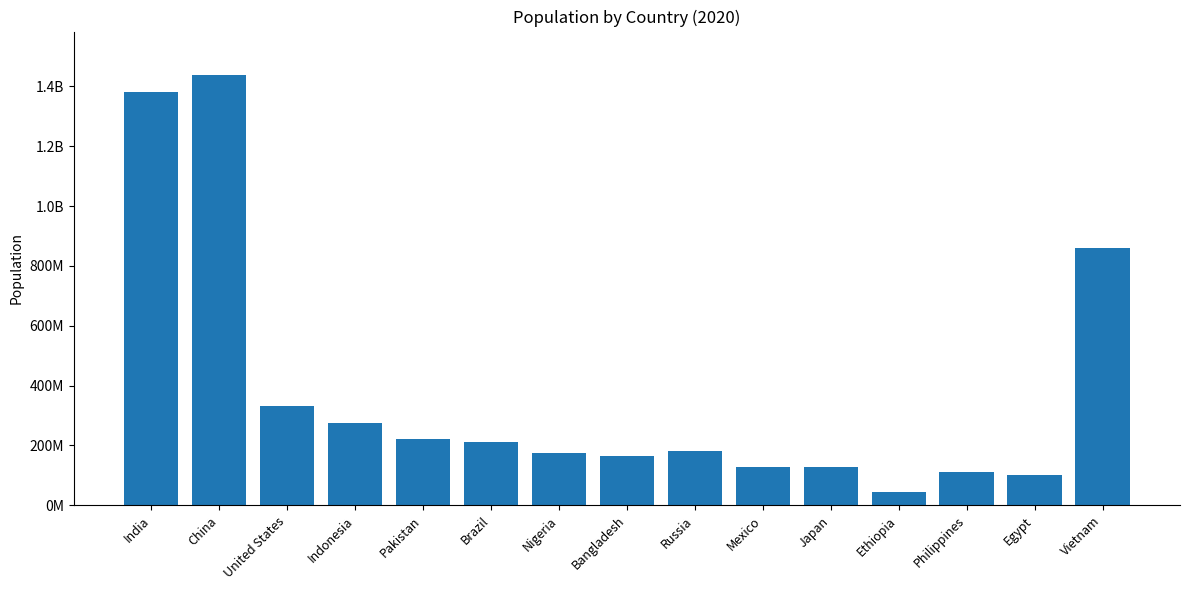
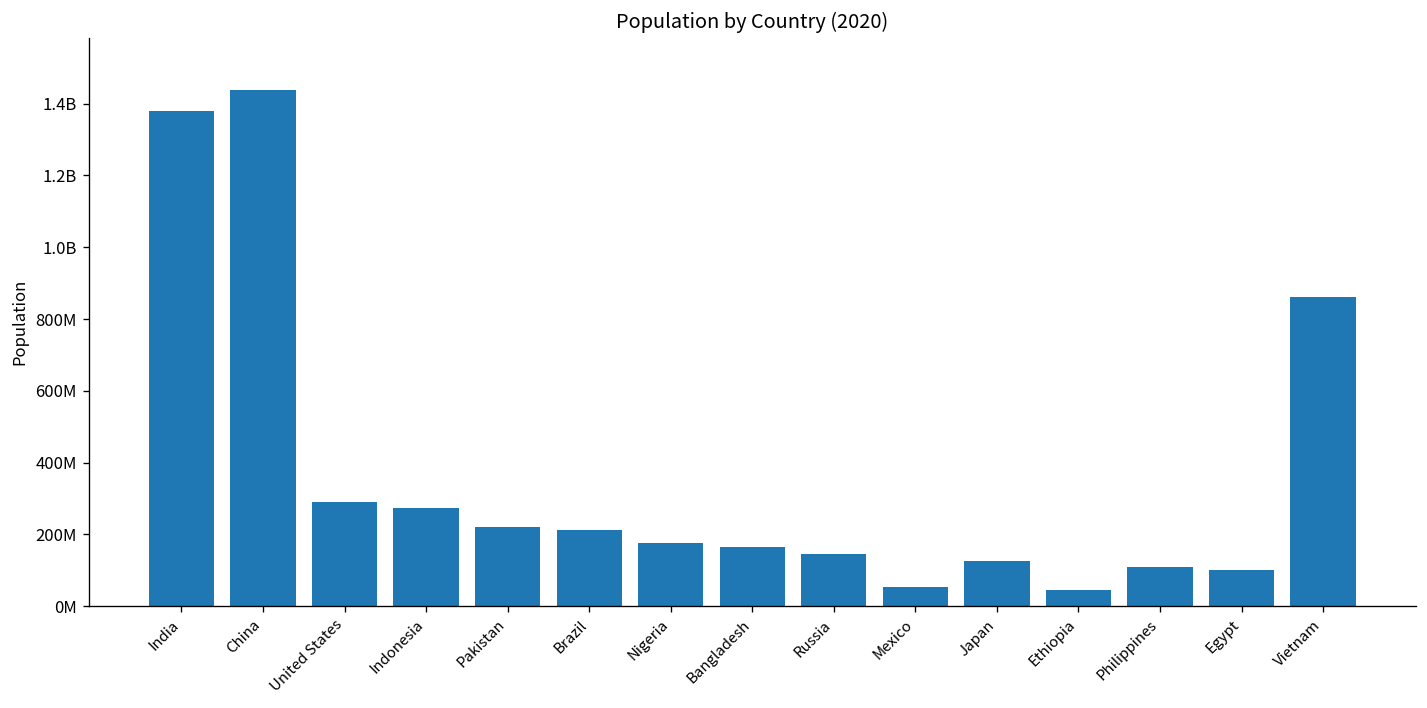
United States: 330000000 -> 290000000
Russia: 180000000 -> 150000000
Mexico: 130000000 -> 50000000
